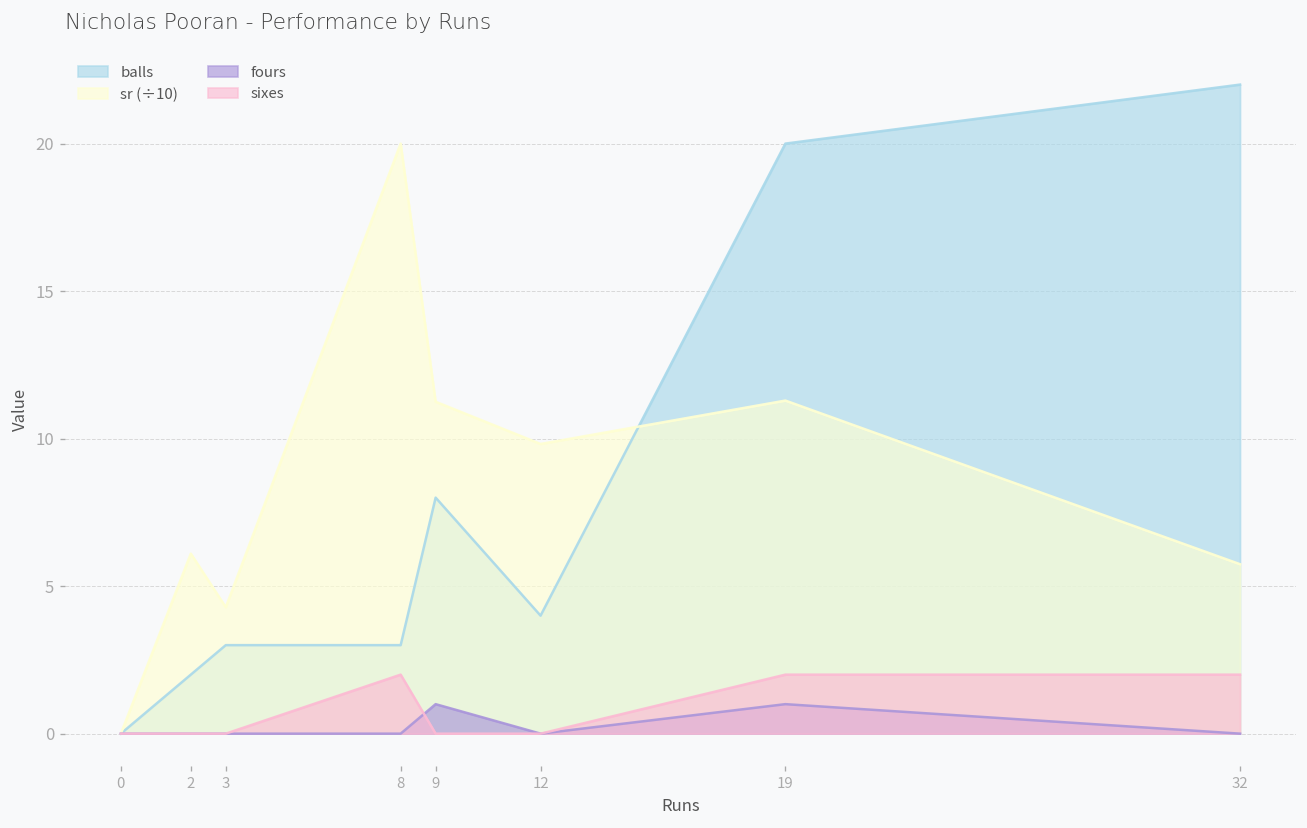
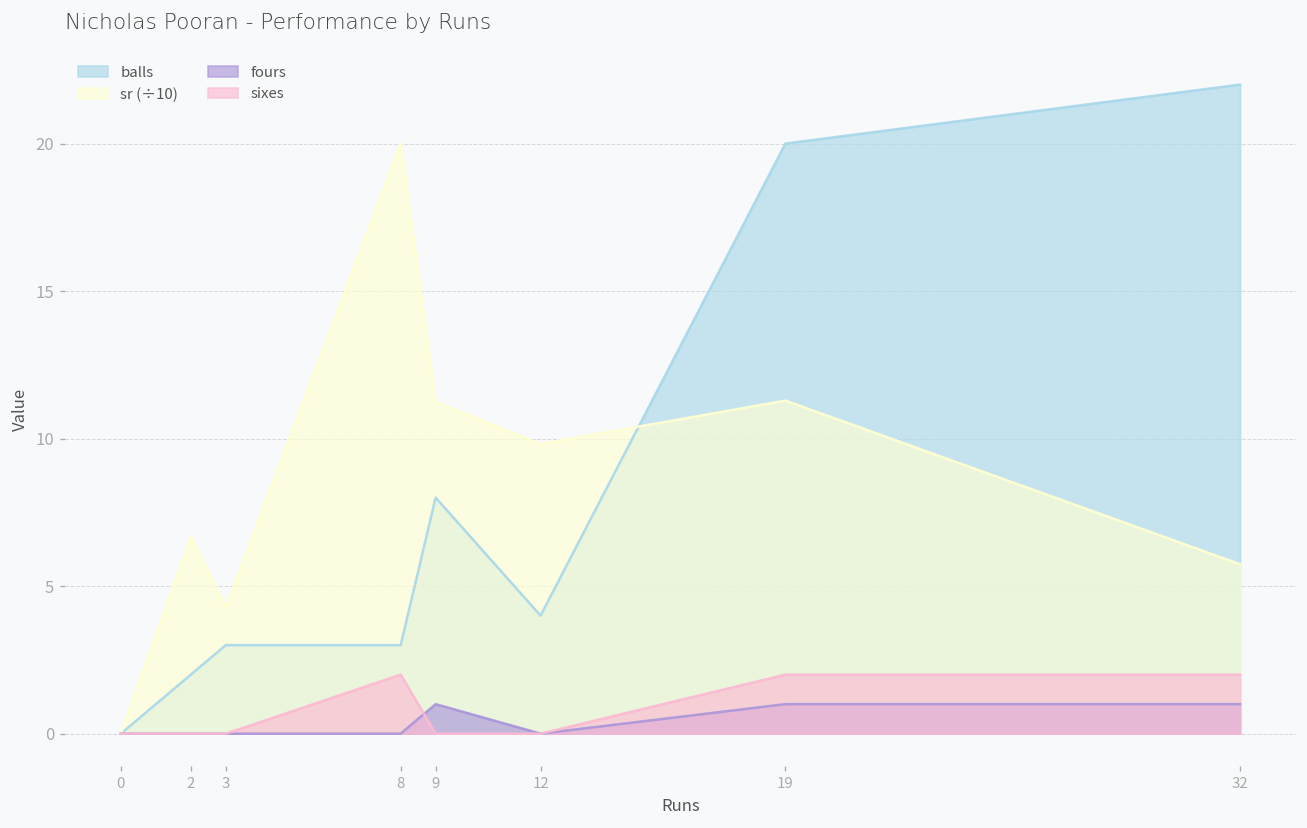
sr (÷10), 2: 6.1 -> 6.7
fours, 32: 0 -> 1
